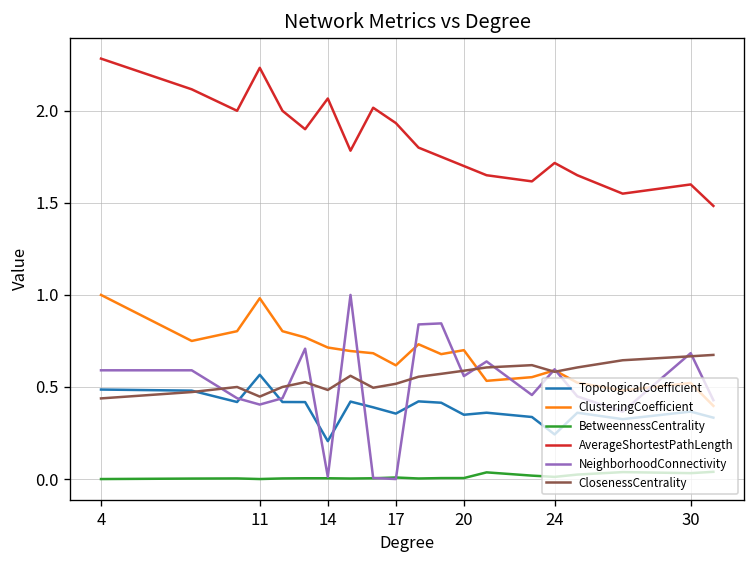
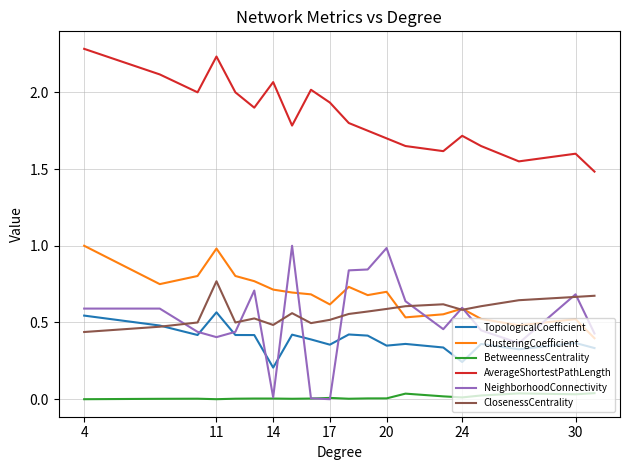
TopologicalCoefficient, 4: 0.49 -> 0.54
ClosenessCentrality, 11: 0.45 -> 0.77
NeighborhoodConnectivity, 20: 0.56 -> 0.99
